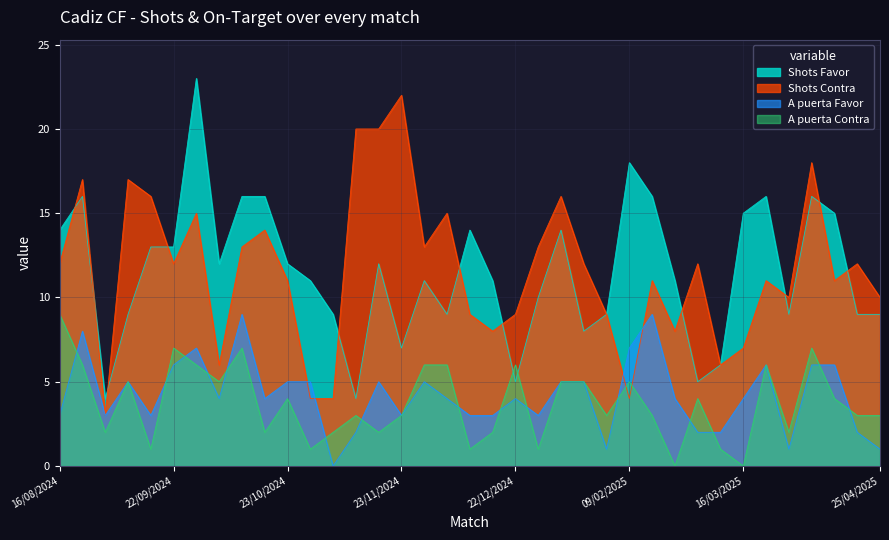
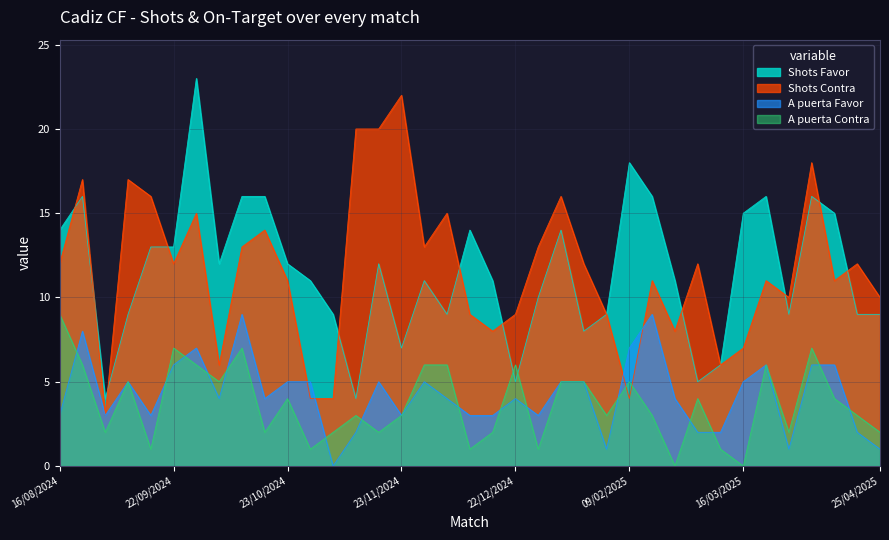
A puerta Favor, 16/03/2025: 4 -> 5
A puerta Contra, 25/04/2025: 3 -> 2
